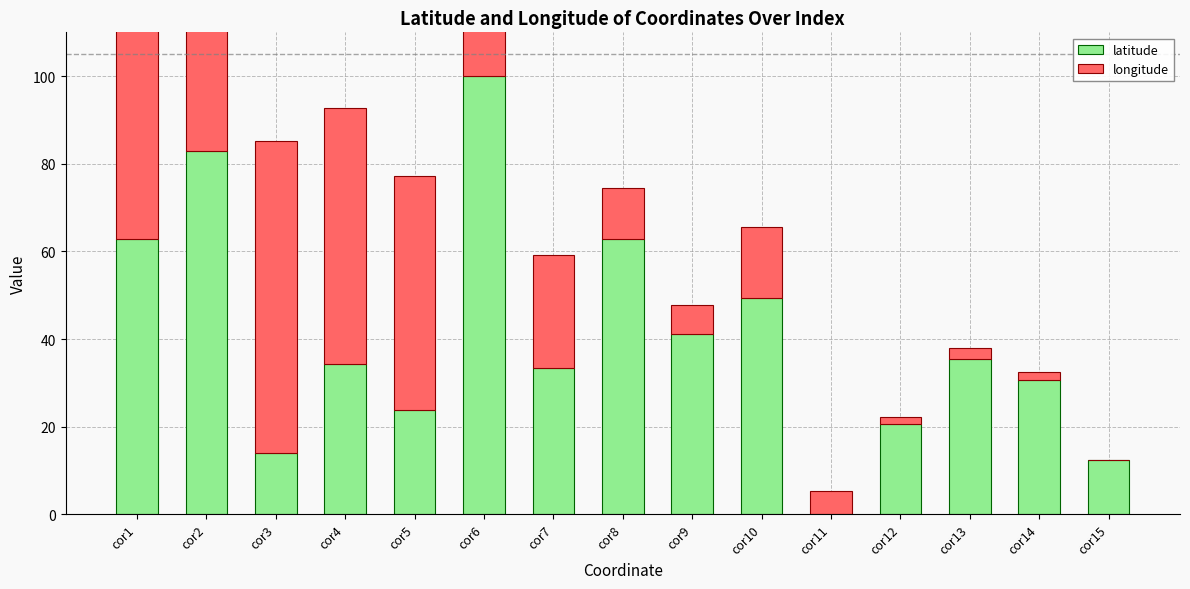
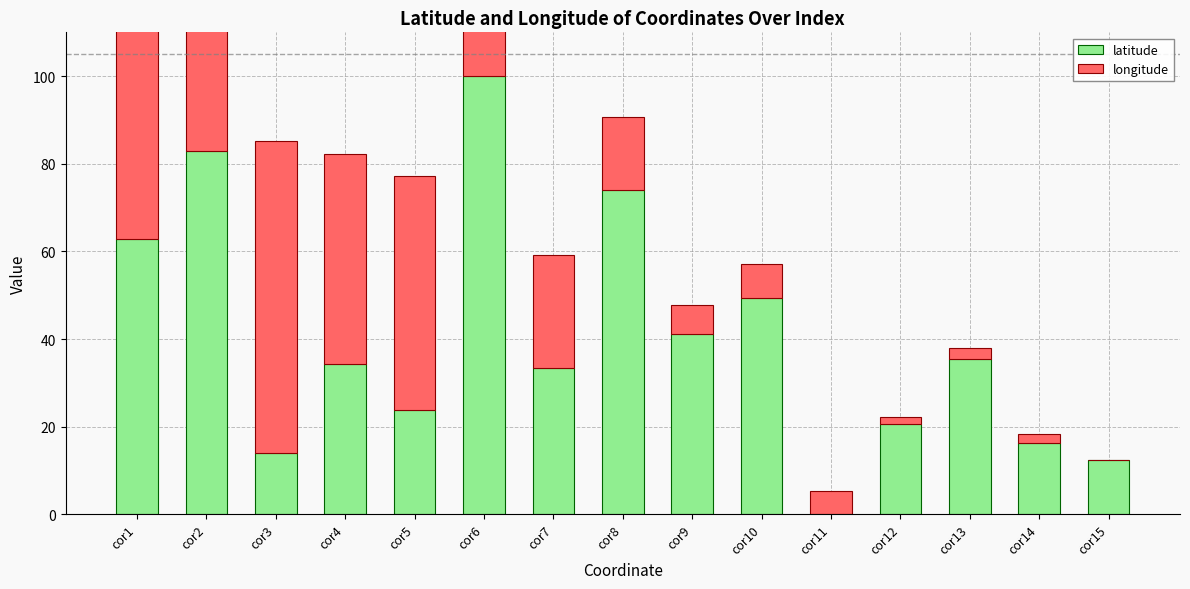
longitude, cor4: 58 -> 48
latitude, cor8: 63 -> 74
longitude, cor8: 12 -> 17
longitude, cor10: 16 -> 8
latitude, cor14: 31 -> 16
